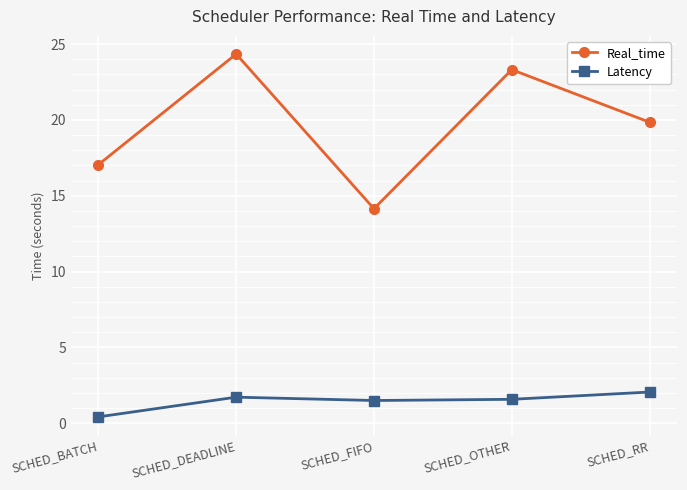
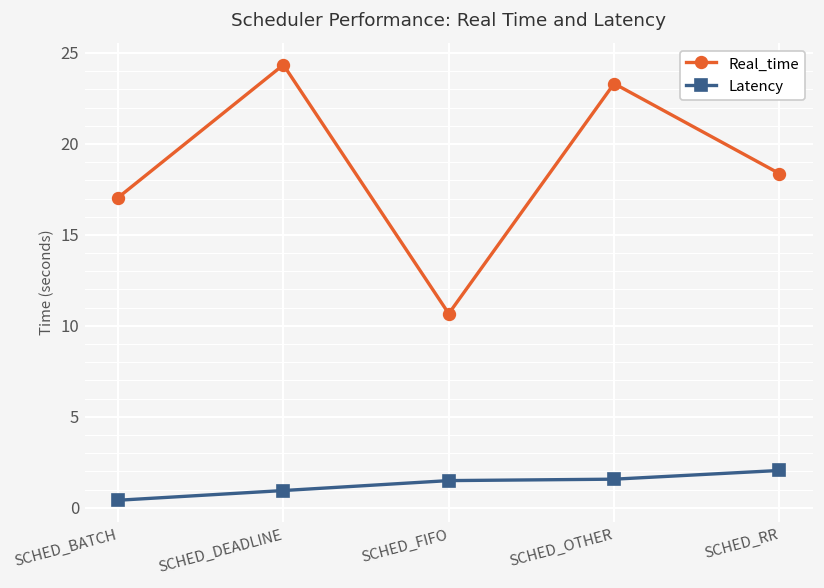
Latency, SCHED_DEADLINE: 1.7 -> 0.9
Real_time, SCHED_FIFO: 14.1 -> 10.7
Real_time, SCHED_RR: 19.9 -> 18.4
